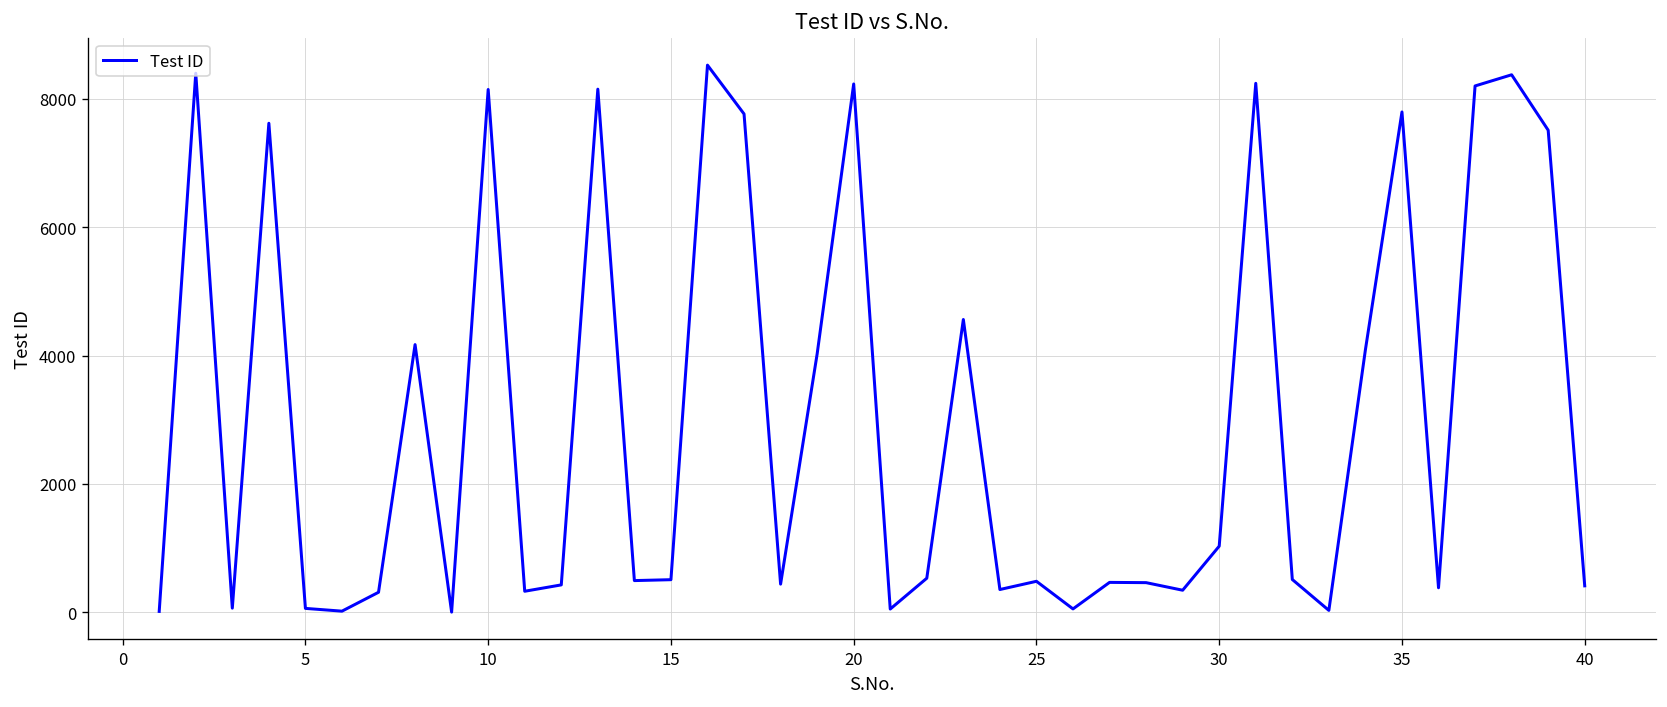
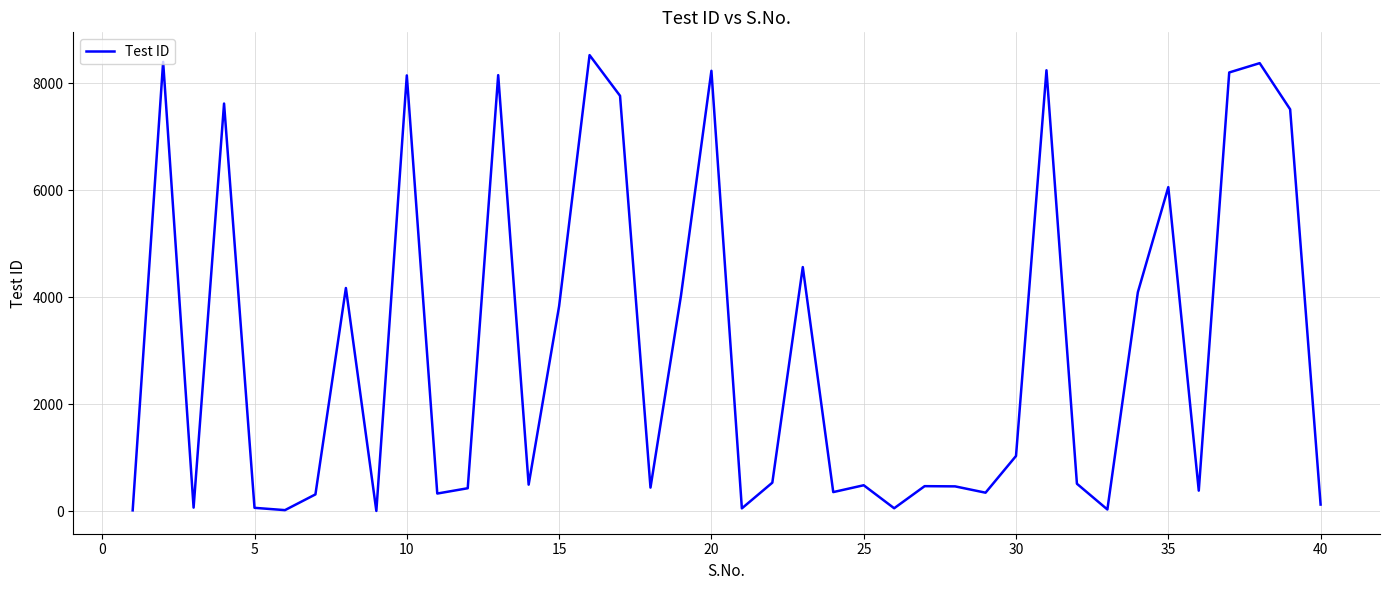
15: 500 -> 3800
35: 7800 -> 6100
40: 400 -> 100
